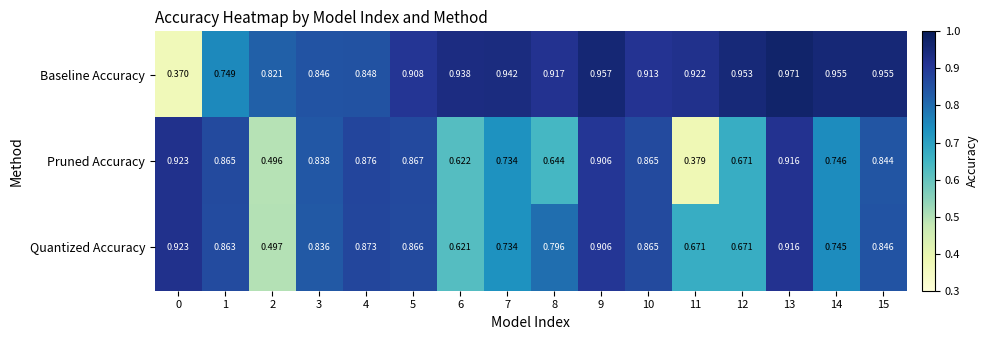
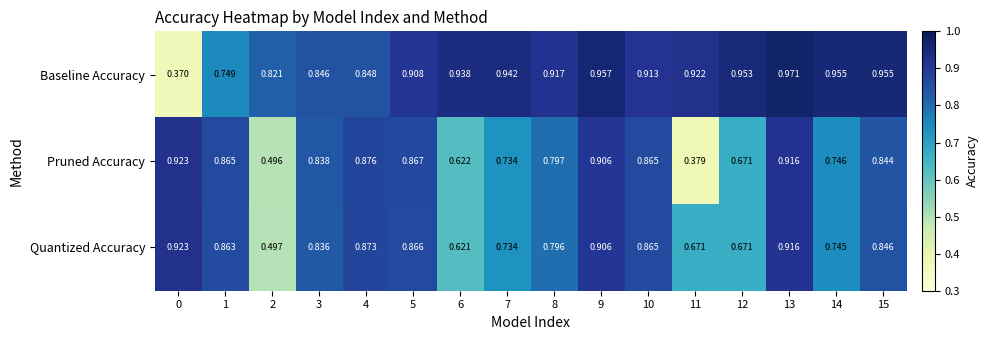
Pruned Accuracy, 8: 0.644 -> 0.797
